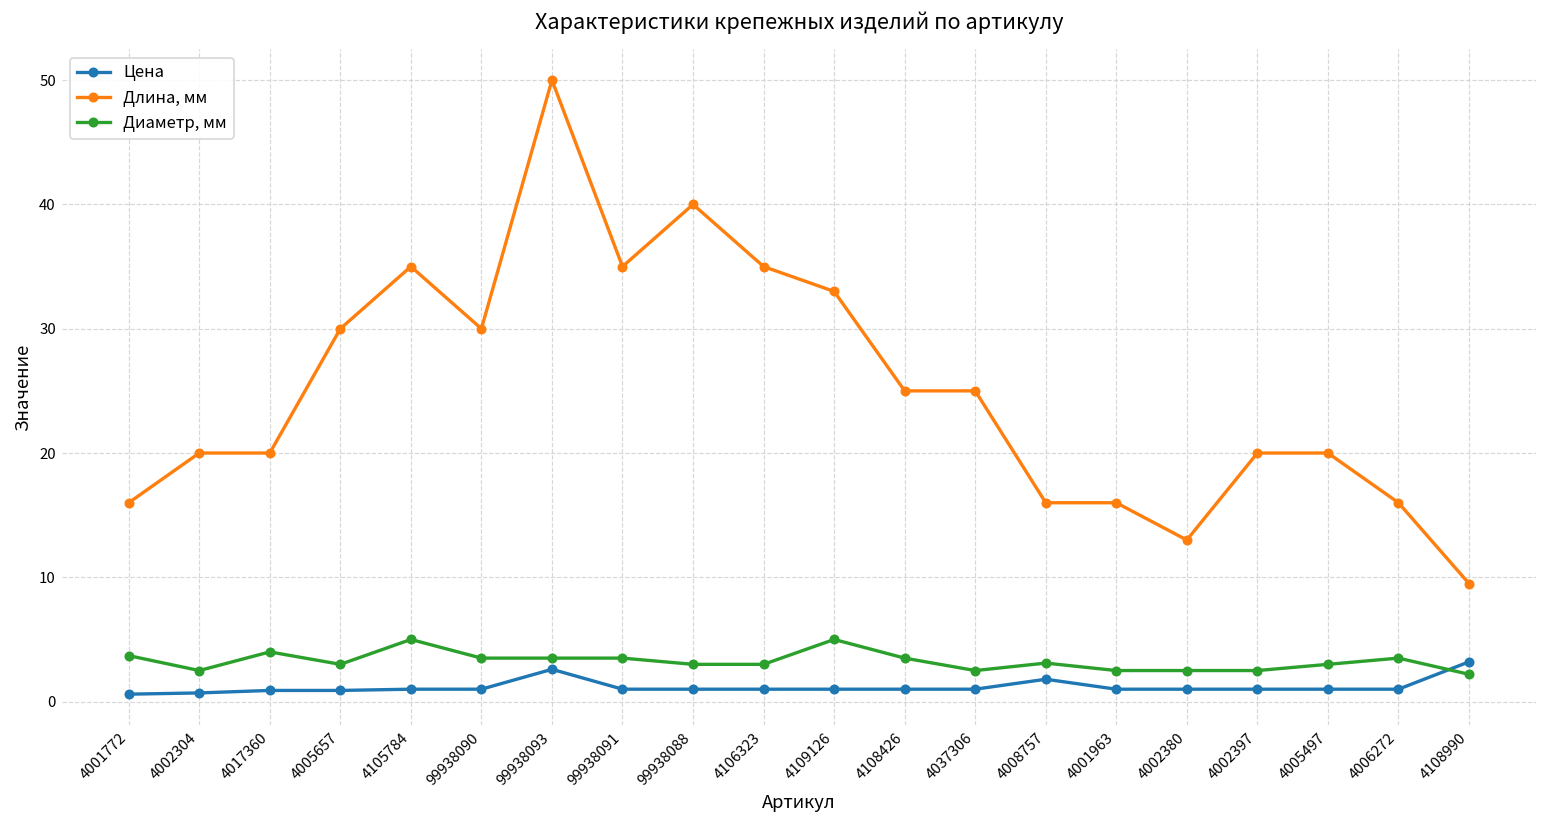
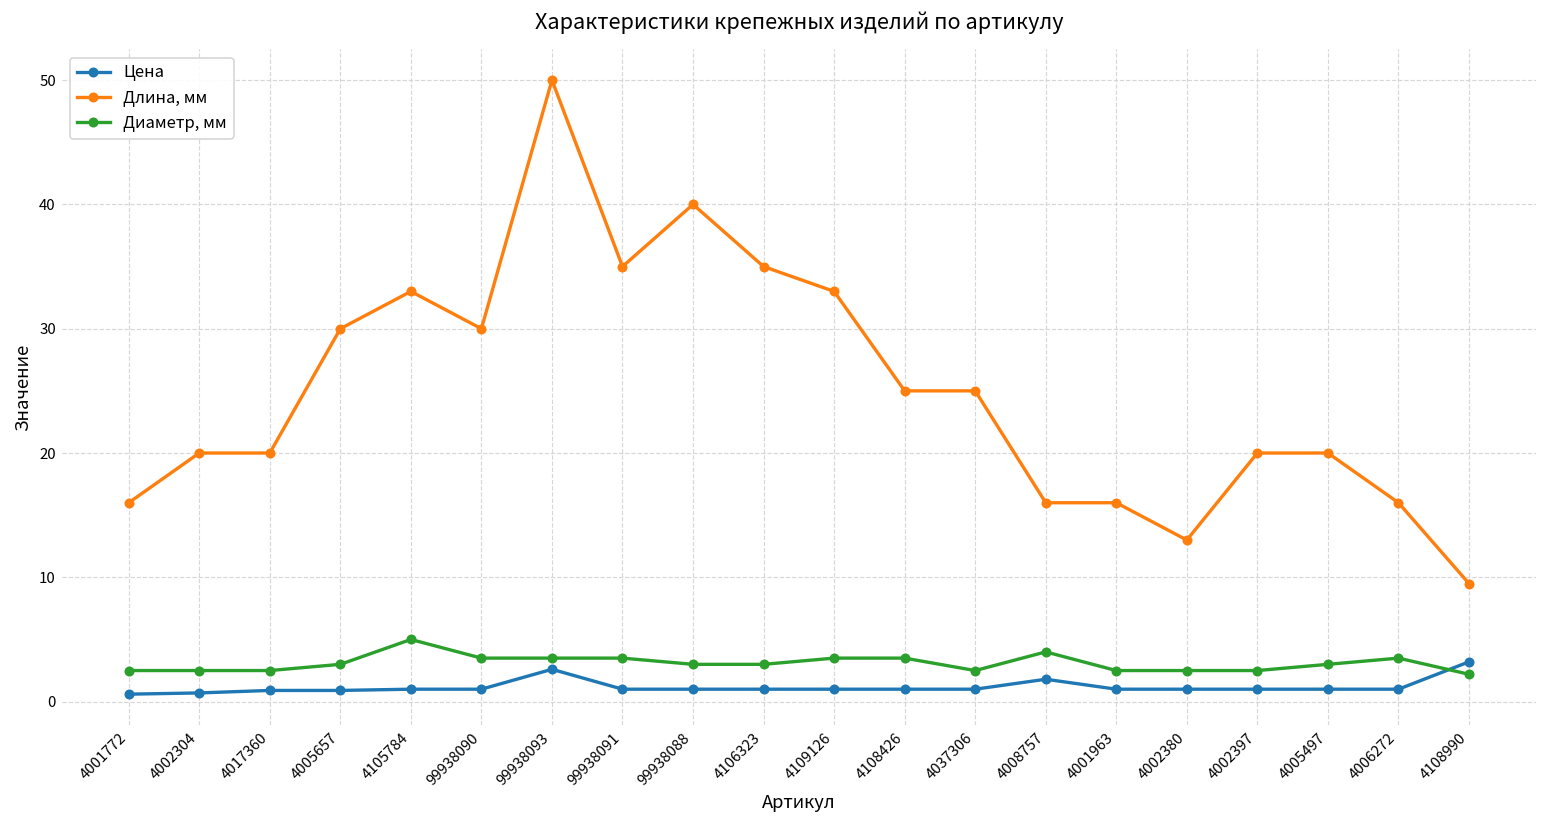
Диаметр, мм, 4001772: 3.7 -> 2.5
Диаметр, мм, 4017360: 4.0 -> 2.5
Длина, мм, 4105784: 35 -> 33
Диаметр, мм, 4109126: 5.0 -> 3.5
Диаметр, мм, 4008757: 3.1 -> 4.0
